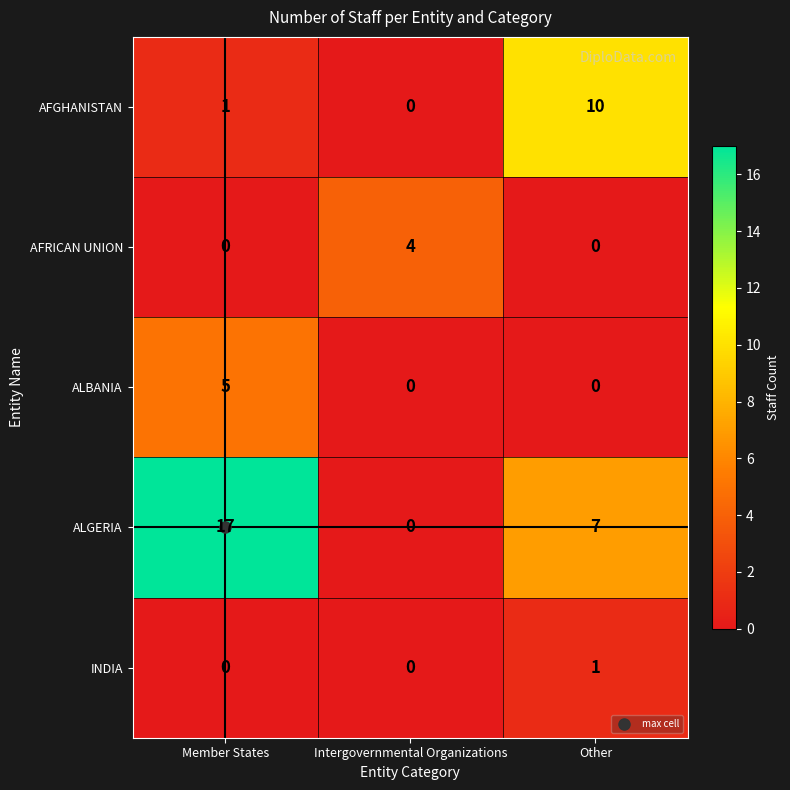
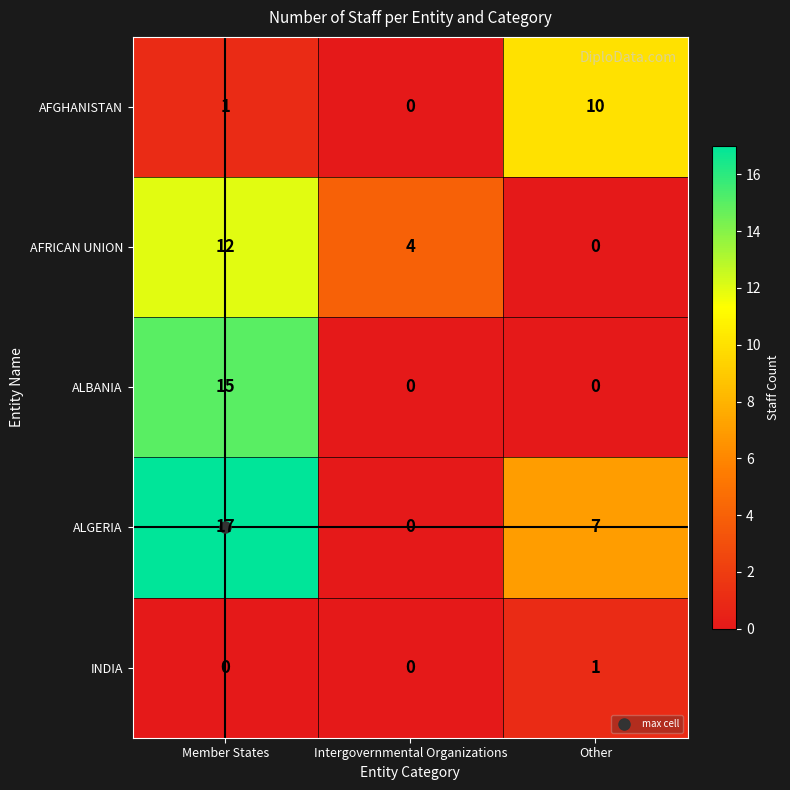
AFRICAN UNION, Member States: 0 -> 12
ALBANIA, Member States: 5 -> 15
